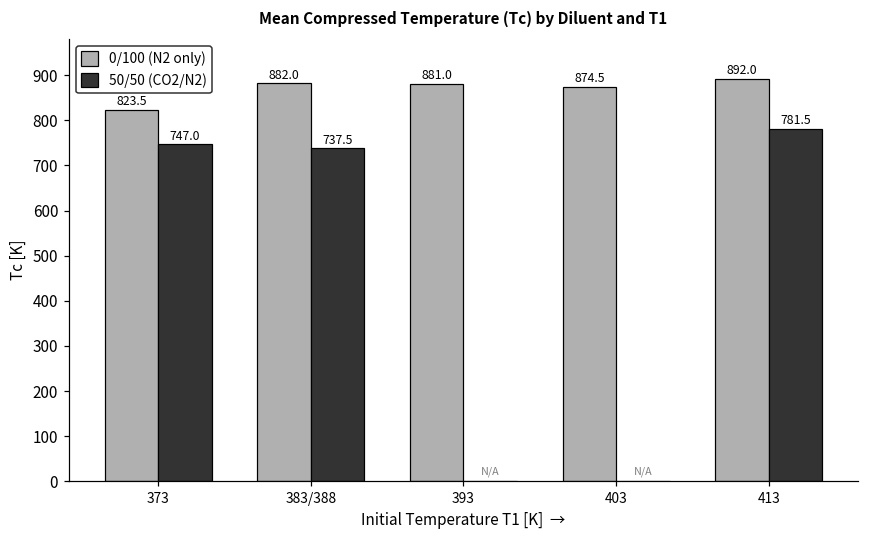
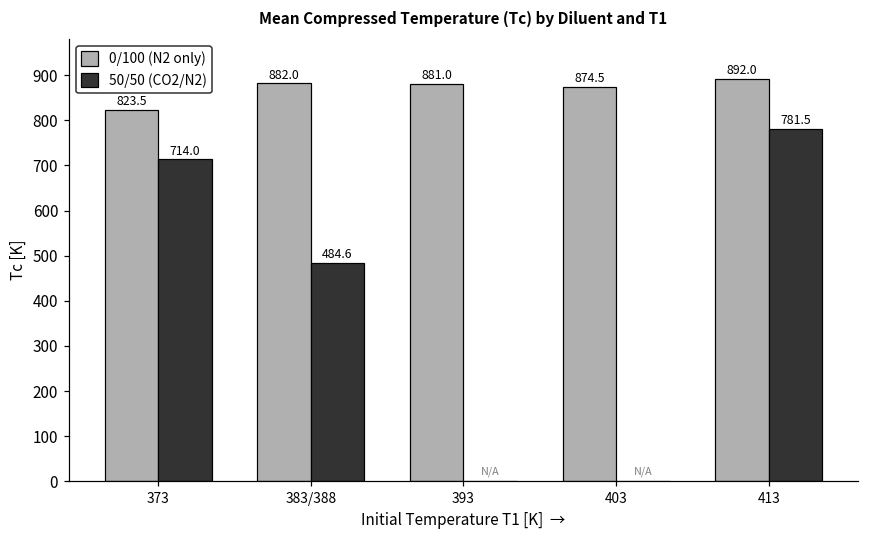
50/50 (CO2/N2), 373: 747.0 -> 714.0
50/50 (CO2/N2), 383/388: 737.5 -> 484.6
